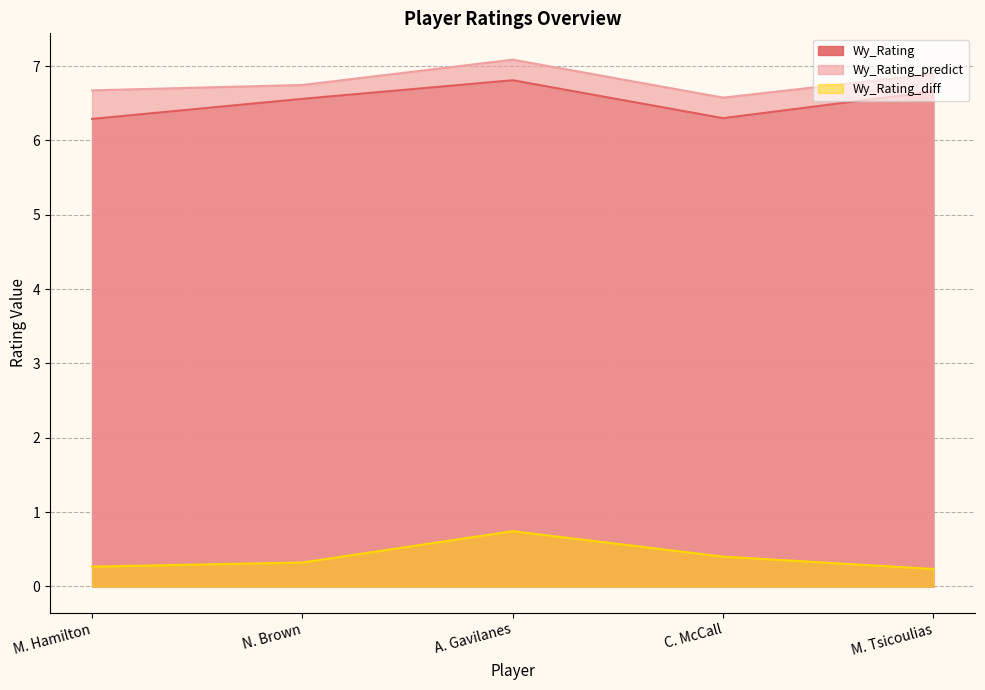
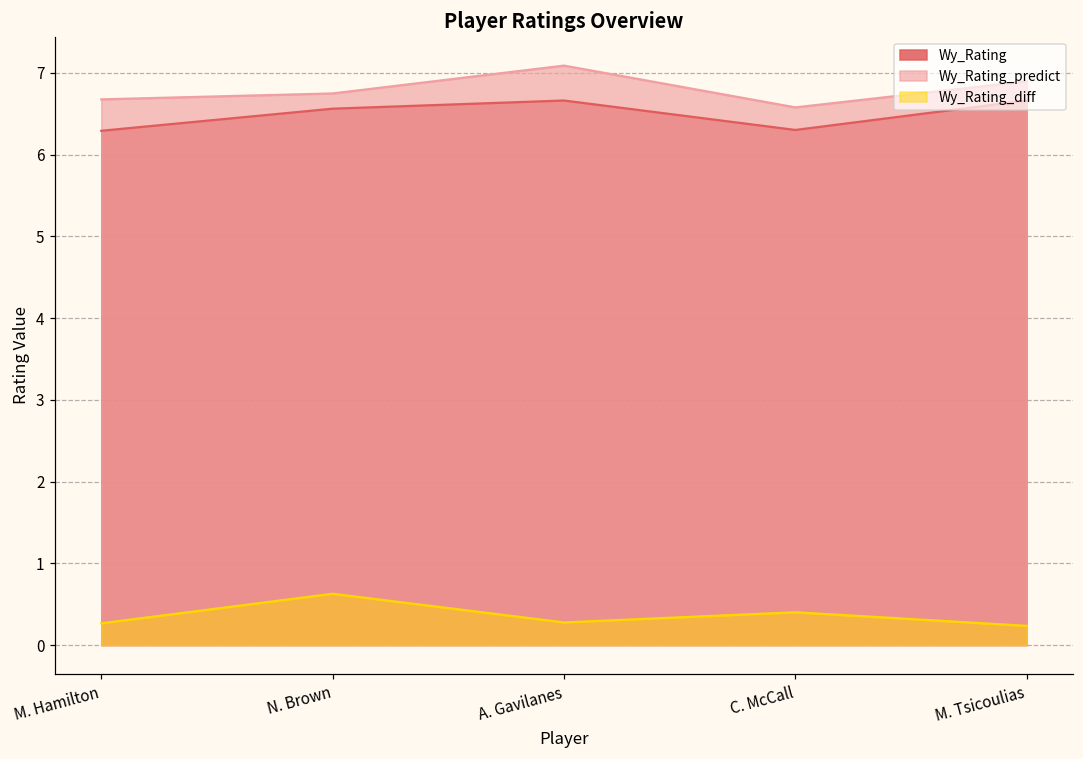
Wy_Rating_diff, N. Brown: 0.3 -> 0.6
Wy_Rating, A. Gavilanes: 6.8 -> 6.7
Wy_Rating_diff, A. Gavilanes: 0.7 -> 0.3
